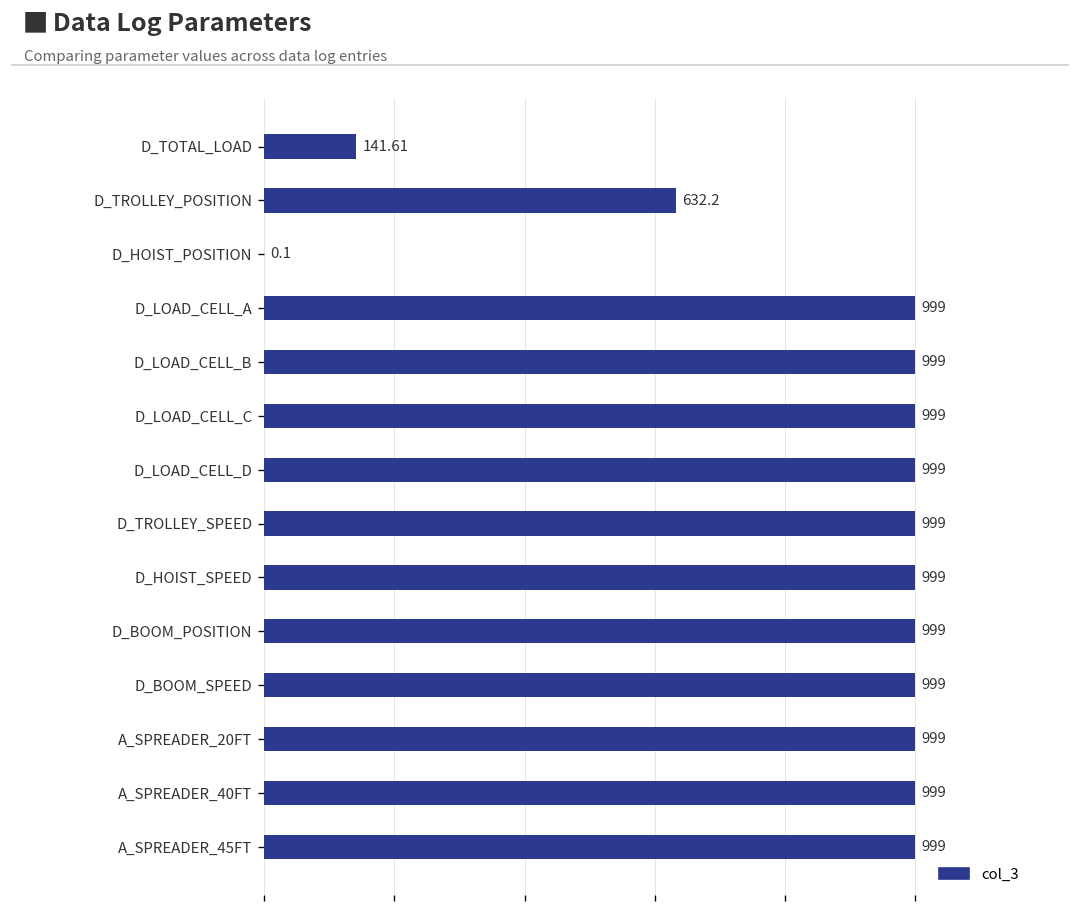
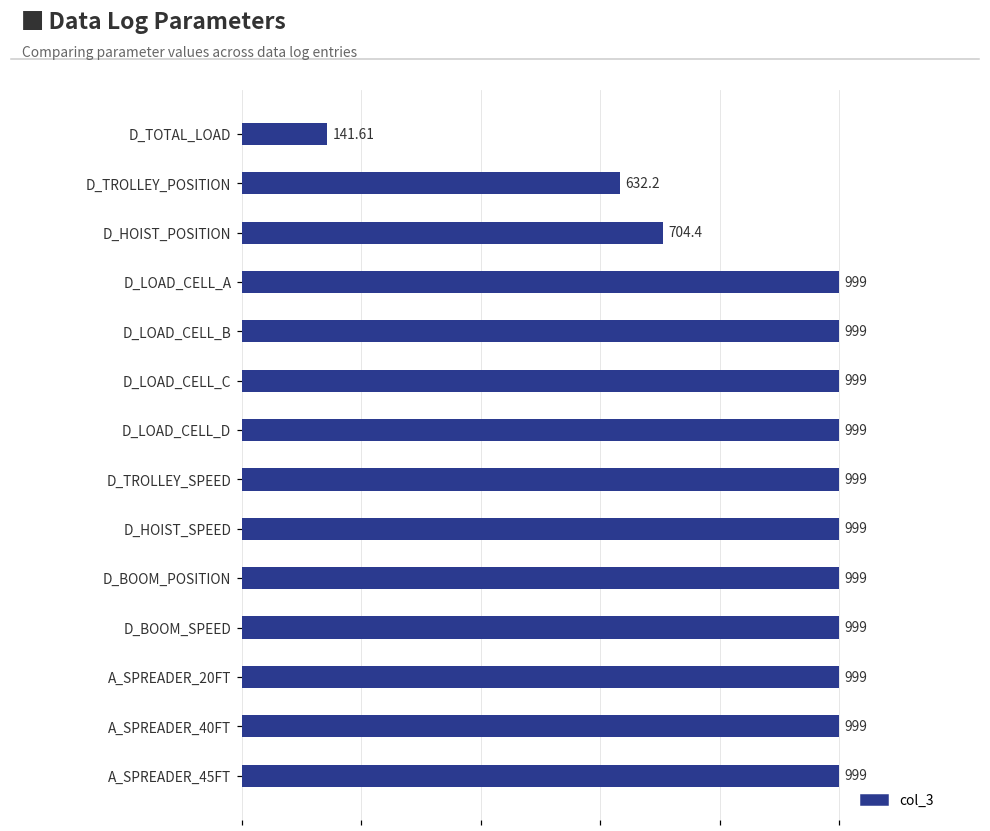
D_HOIST_POSITION: 0.1 -> 704.4
